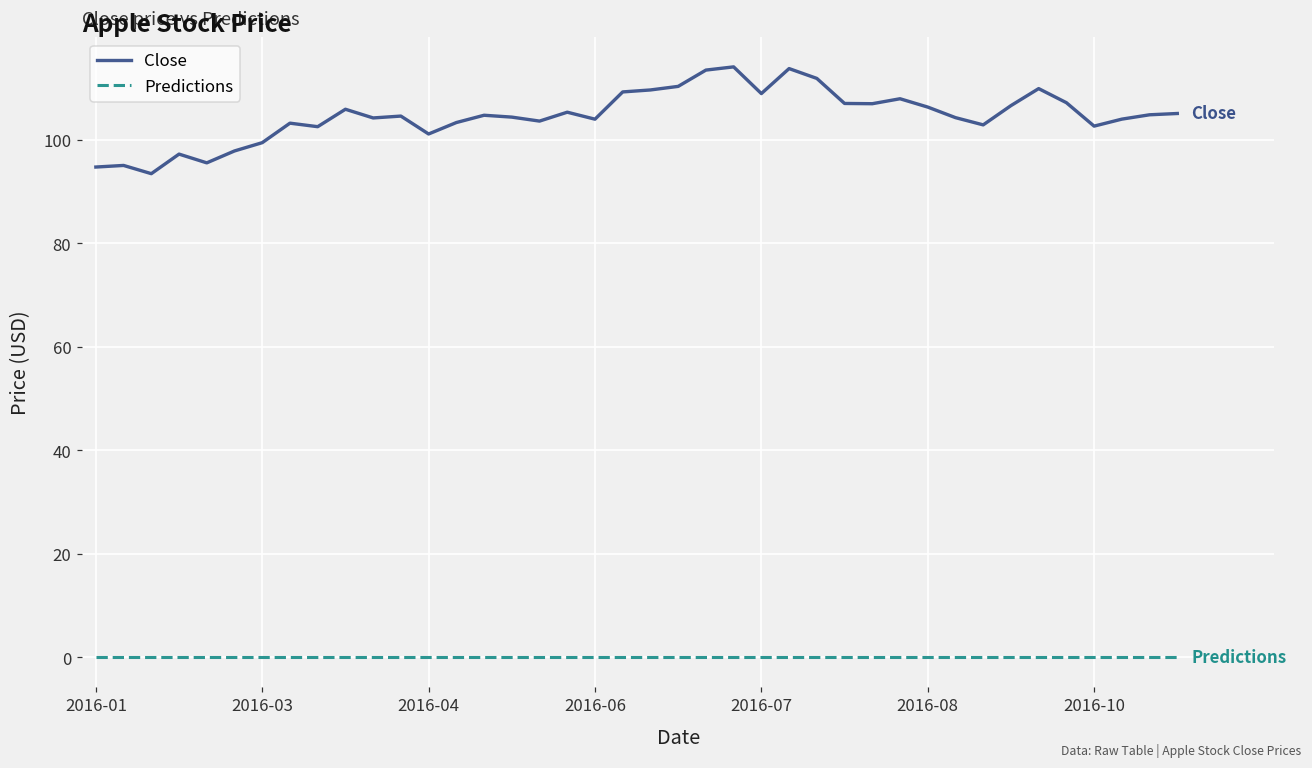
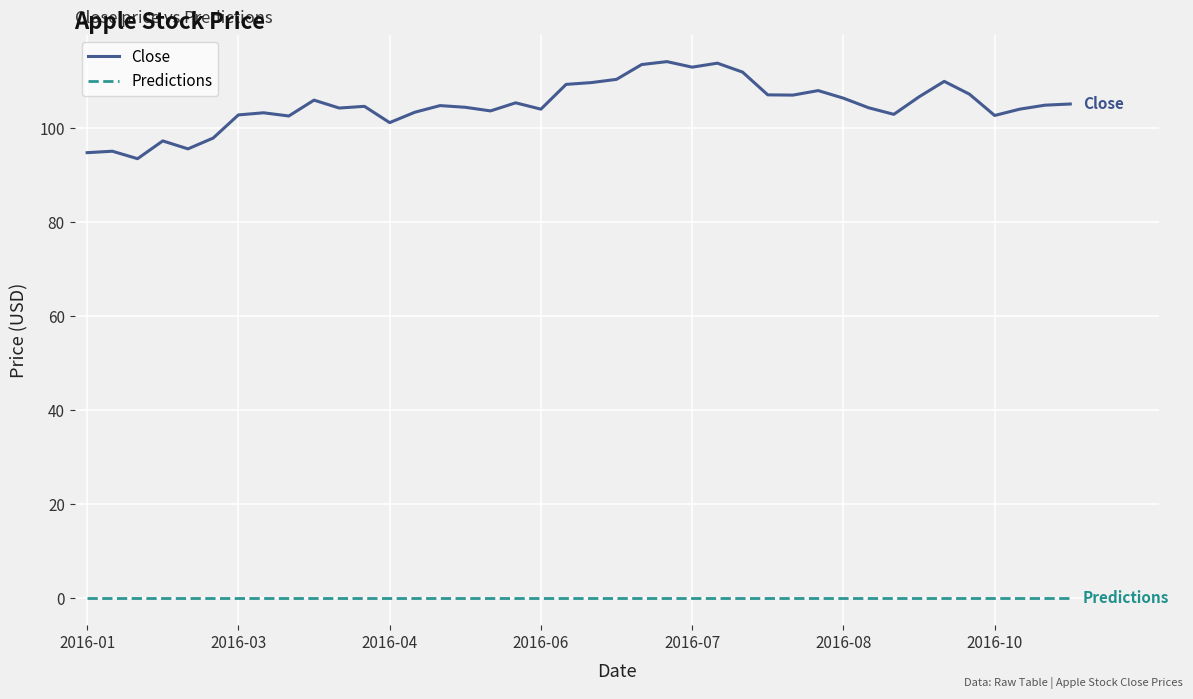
Close, 2016-03: 99 -> 103
Close, 2016-07: 109 -> 113
